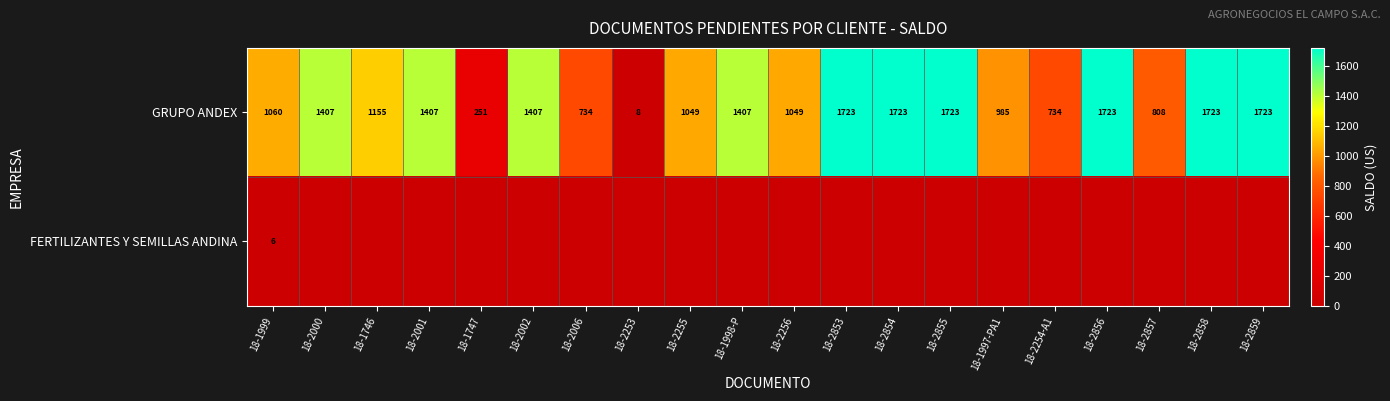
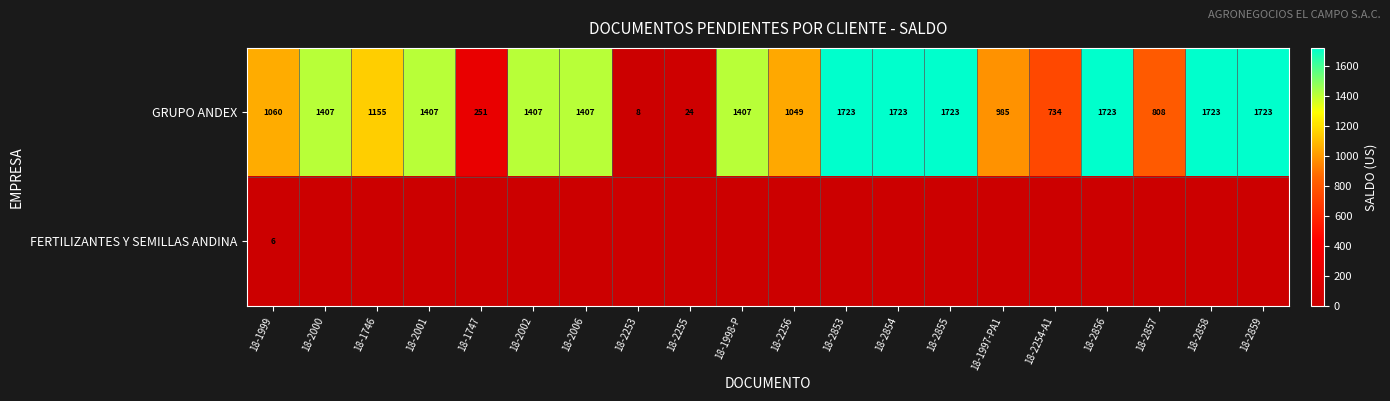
GRUPO ANDEX, 18-2006: 734 -> 1407
GRUPO ANDEX, 18-2255: 1049 -> 24
